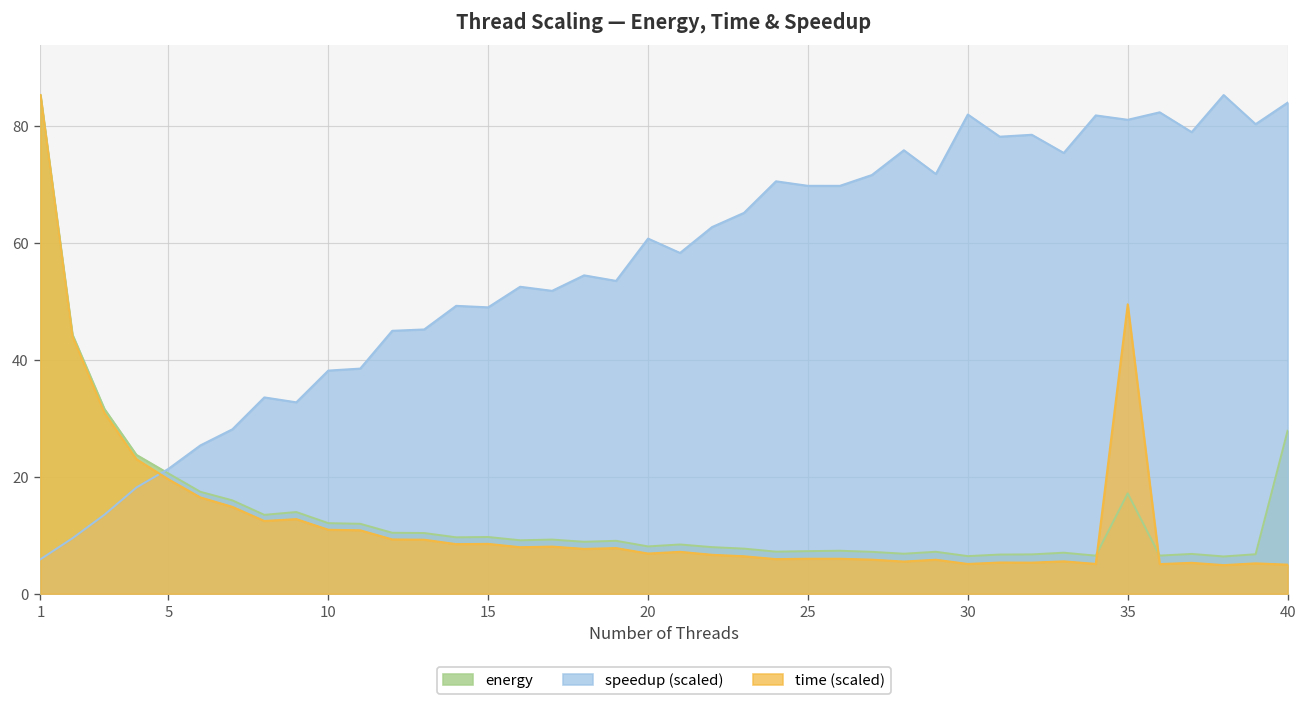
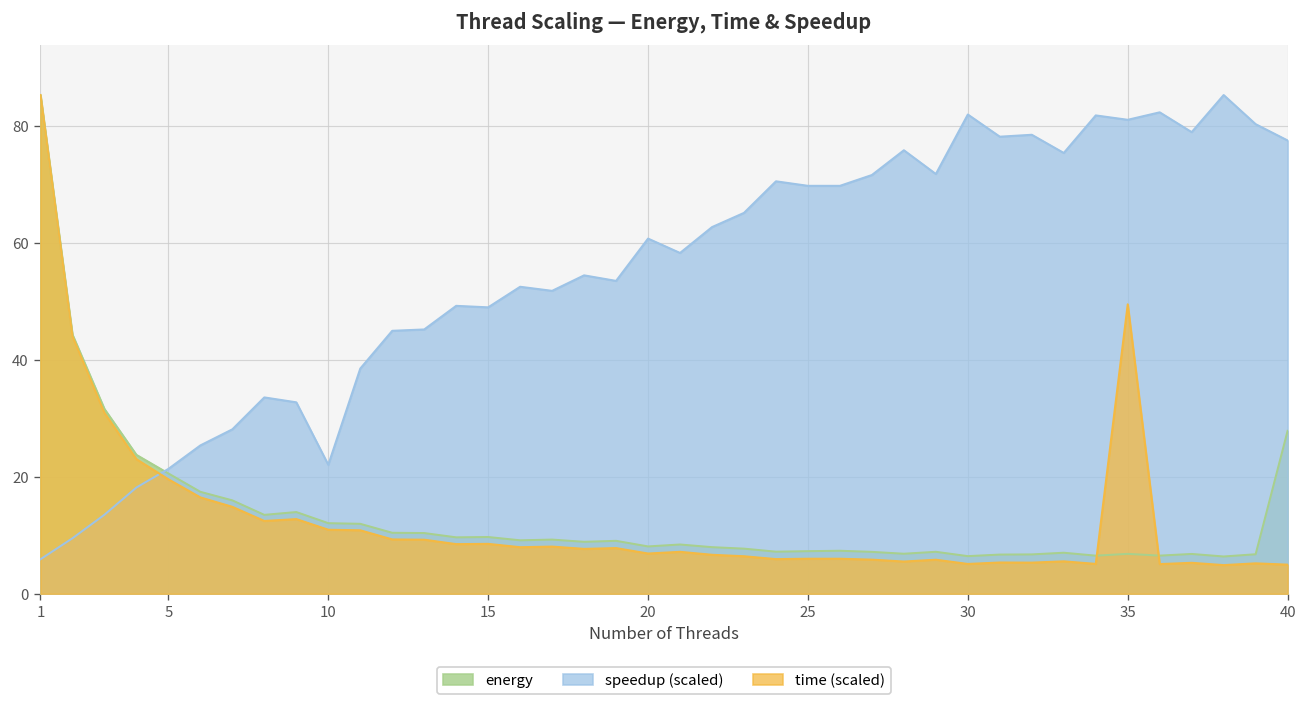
speedup (scaled), 10: 38 -> 22
energy, 35: 17 -> 7
speedup (scaled), 40: 84 -> 78
